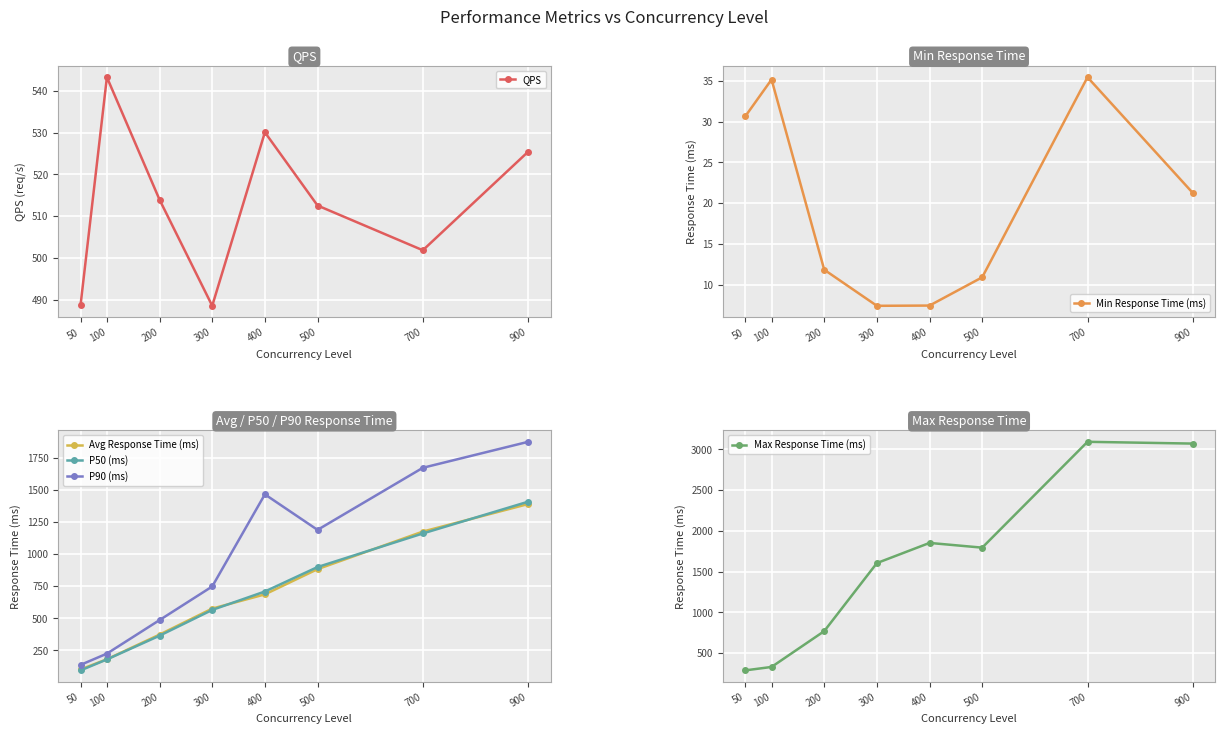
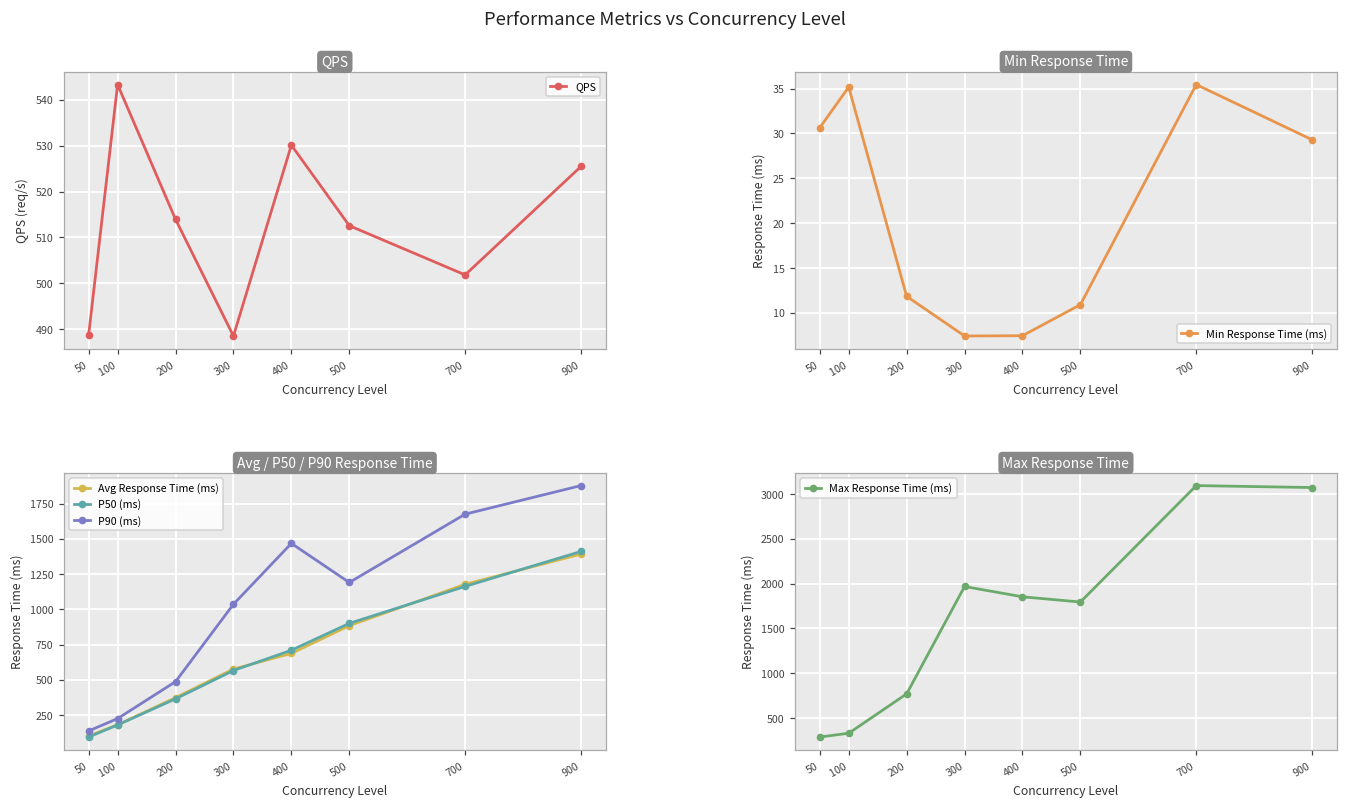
Min Response Time, 900: 21 -> 29
Avg / P50 / P90 Response Time, P90 (ms), 300: 750 -> 1040
Max Response Time, 300: 1600 -> 2000
